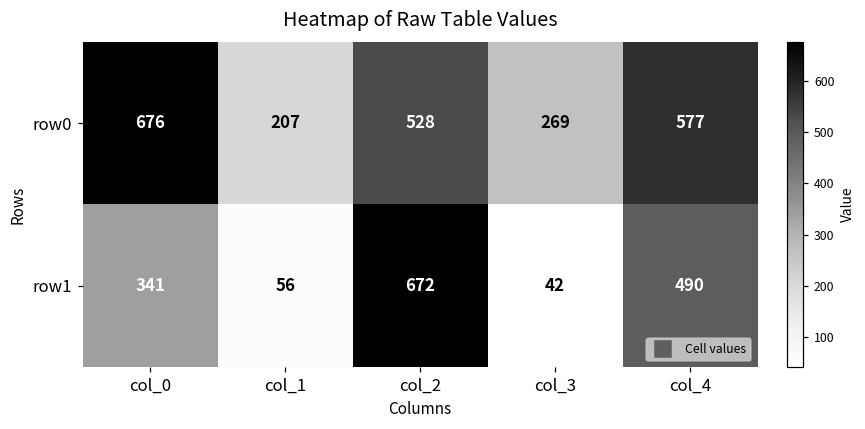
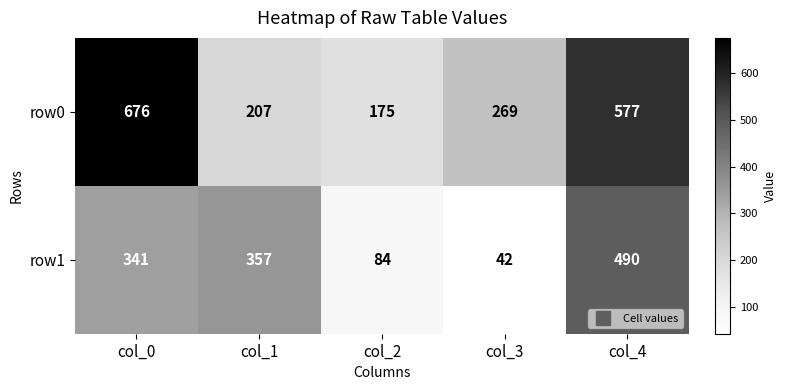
row0, col_2: 528 -> 175
row1, col_1: 56 -> 357
row1, col_2: 672 -> 84
